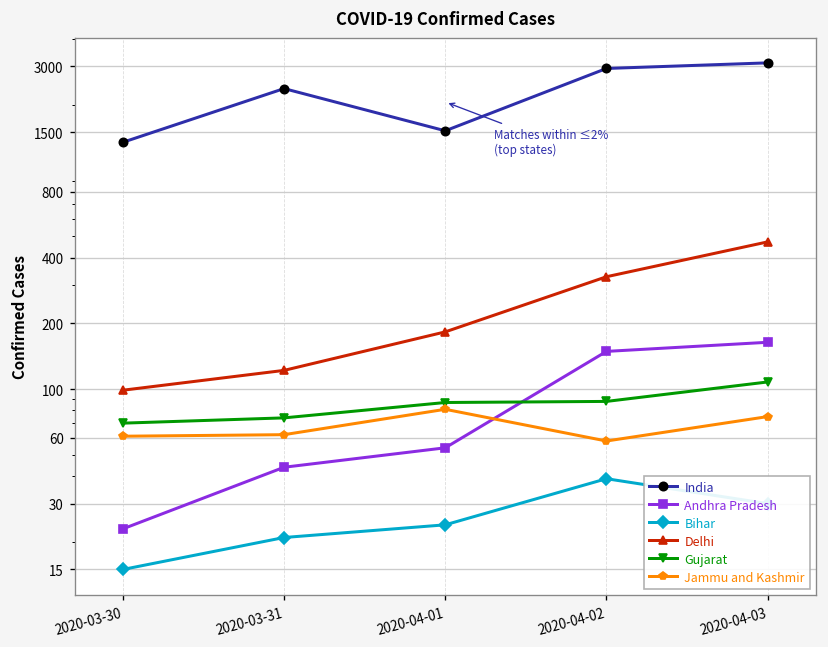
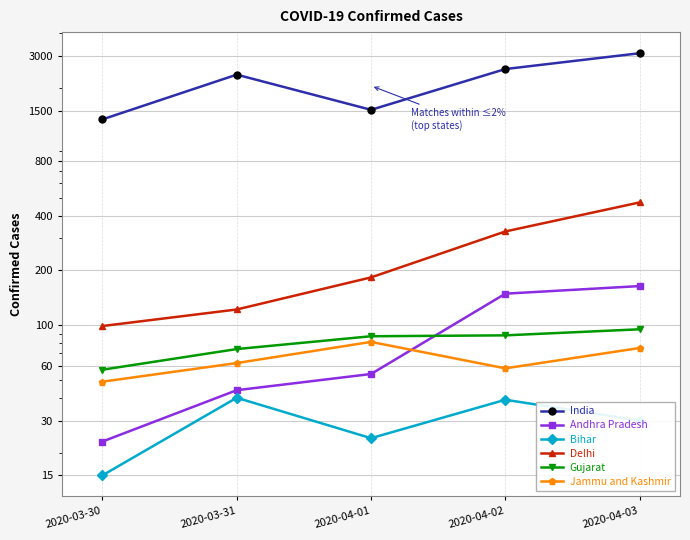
Gujarat, 2020-03-30: 70 -> 57
Jammu and Kashmir, 2020-03-30: 61 -> 49
Bihar, 2020-03-31: 21 -> 40
India, 2020-04-02: 2900 -> 2500
Gujarat, 2020-04-03: 110 -> 100
